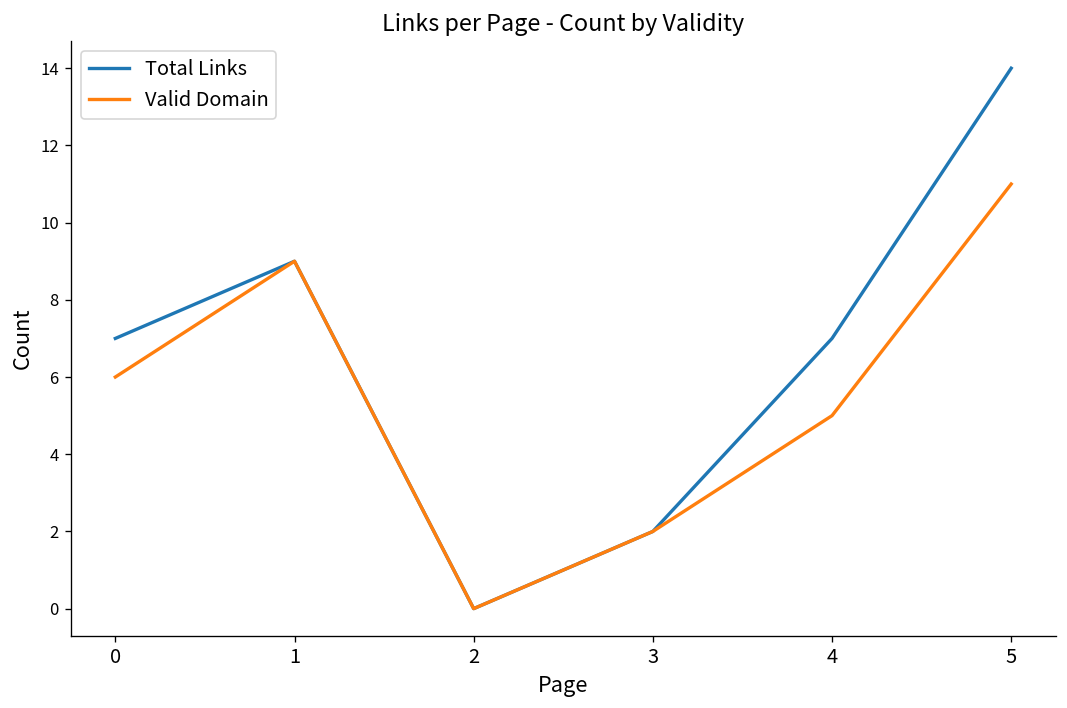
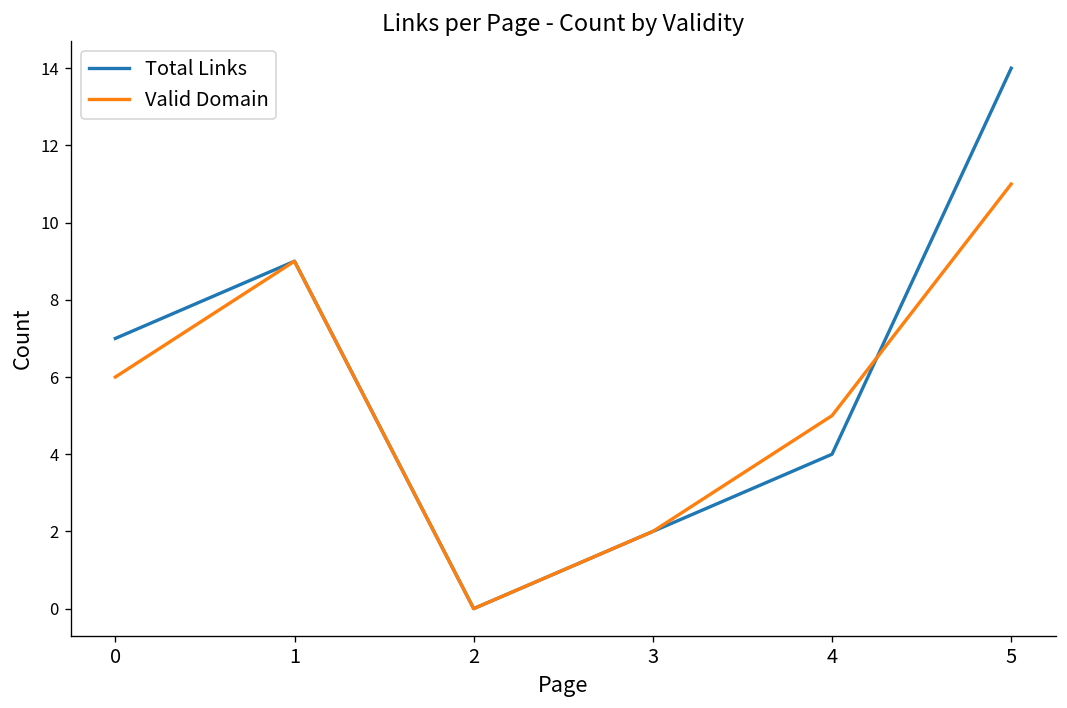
Total Links, 4: 7 -> 4
